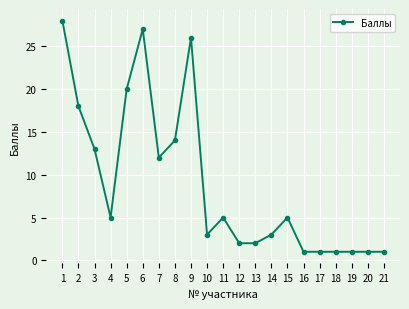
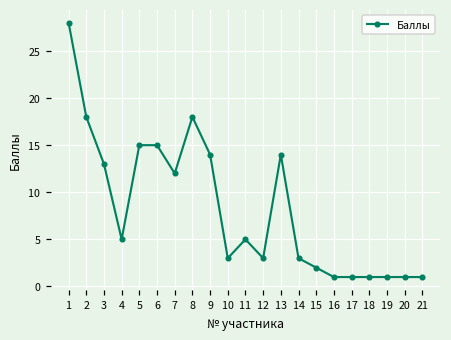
5: 20 -> 15
6: 27 -> 15
8: 14 -> 18
9: 26 -> 14
12: 2 -> 3
13: 2 -> 14
15: 5 -> 2
